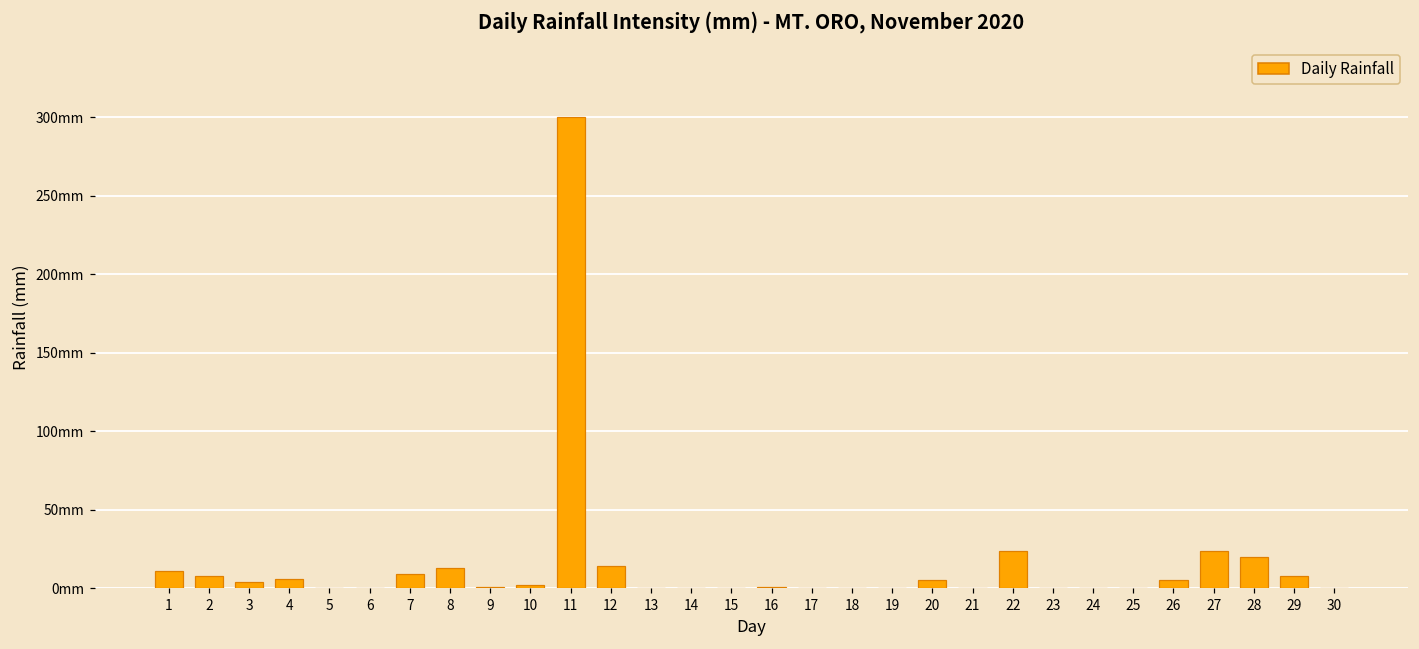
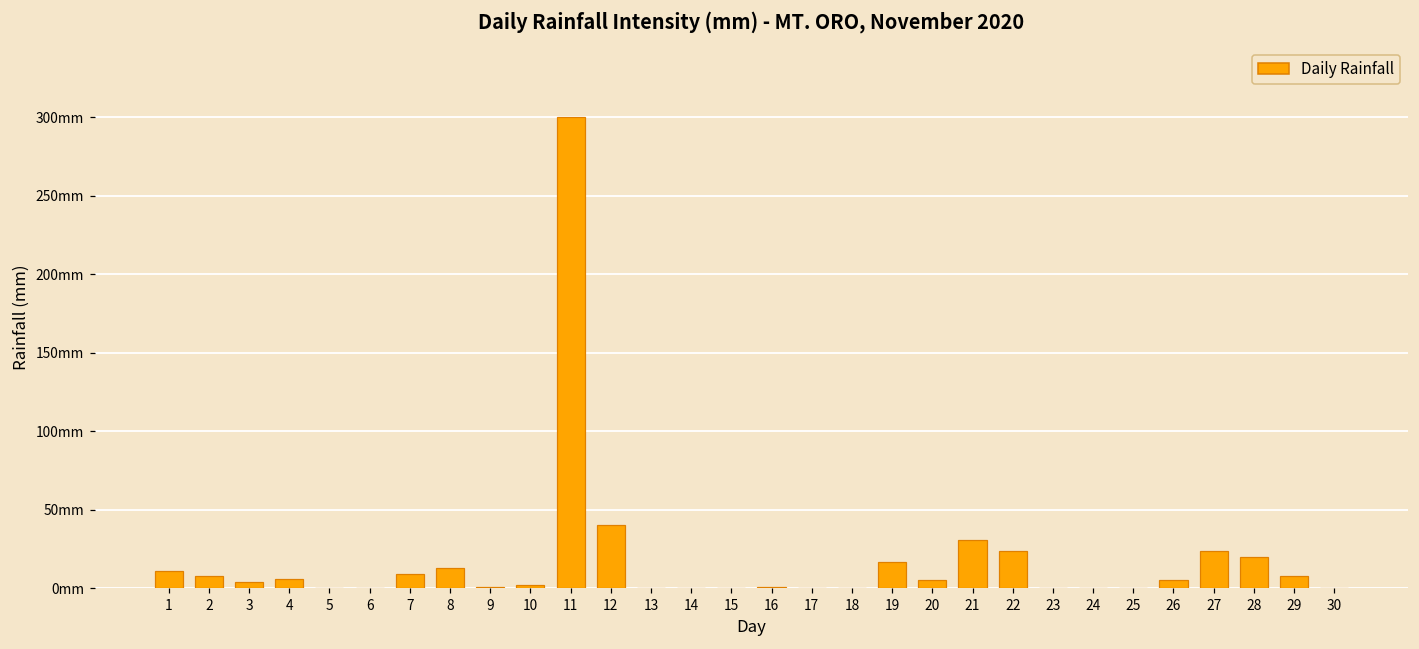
12: 14mm -> 40mm
19: 0mm -> 17mm
21: 0mm -> 31mm
